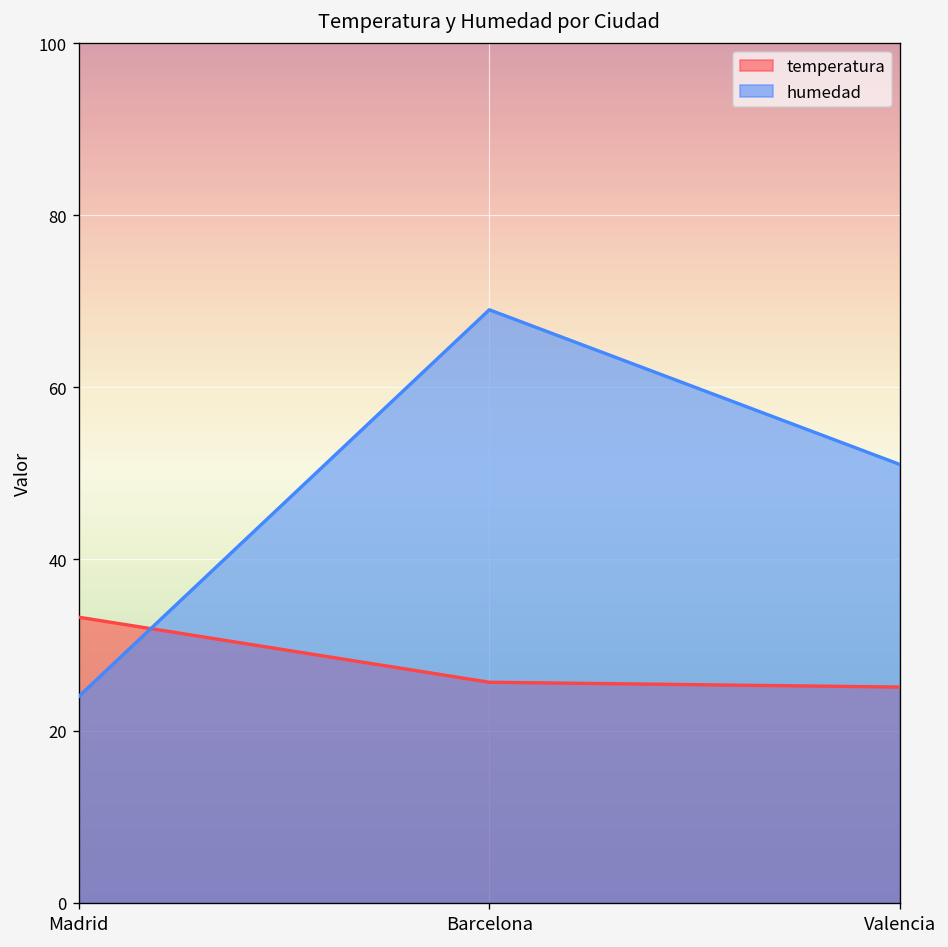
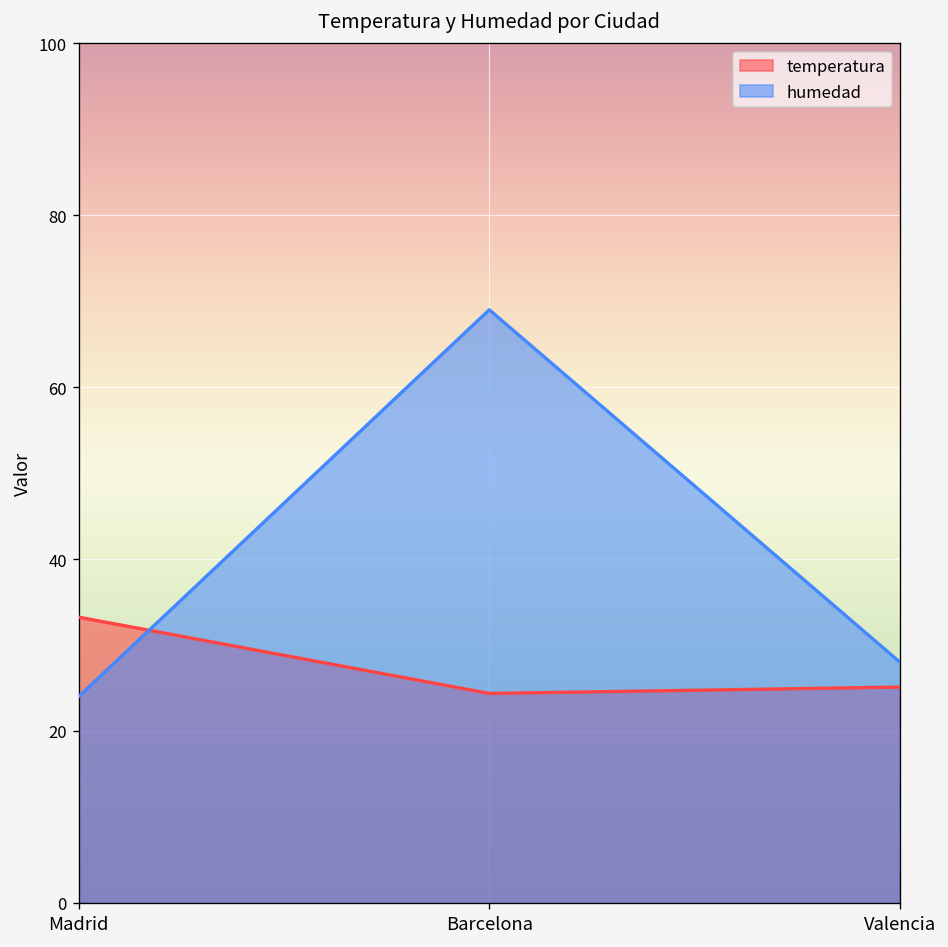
temperatura, Barcelona: 26 -> 24
humedad, Valencia: 51 -> 28
